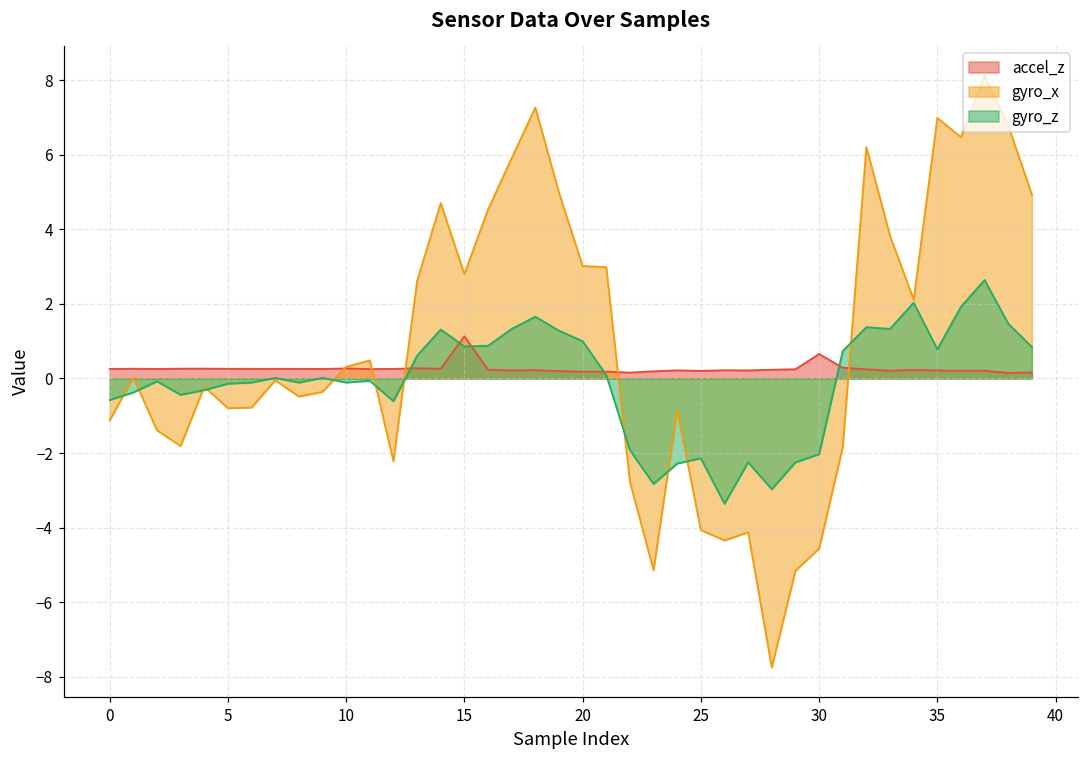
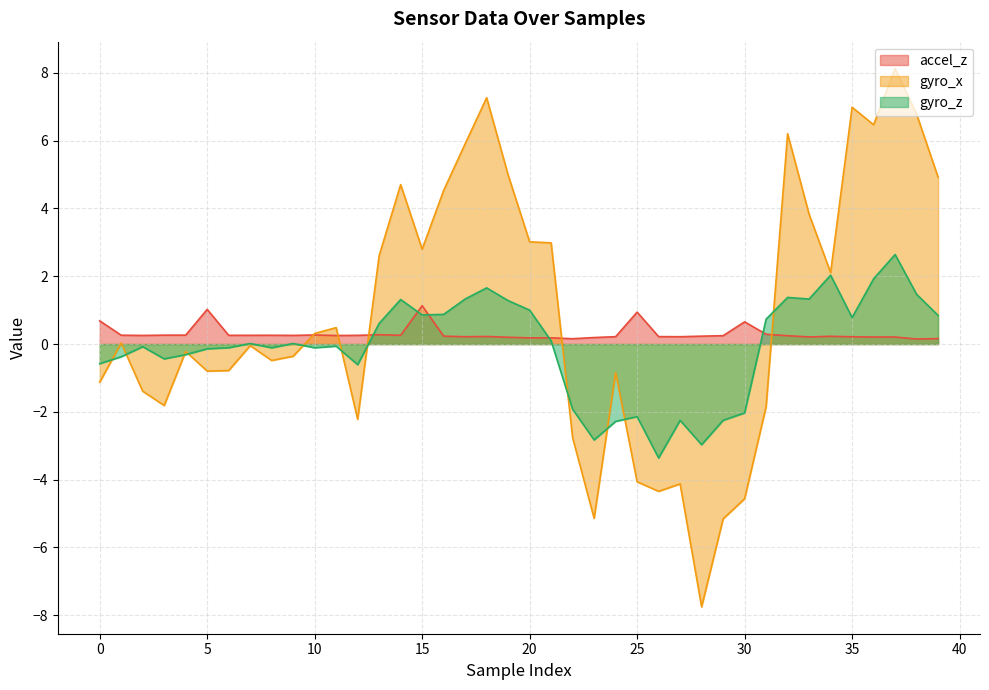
accel_z, 0: 0.3 -> 0.7
accel_z, 5: 0.3 -> 1.0
accel_z, 25: 0.2 -> 0.9
